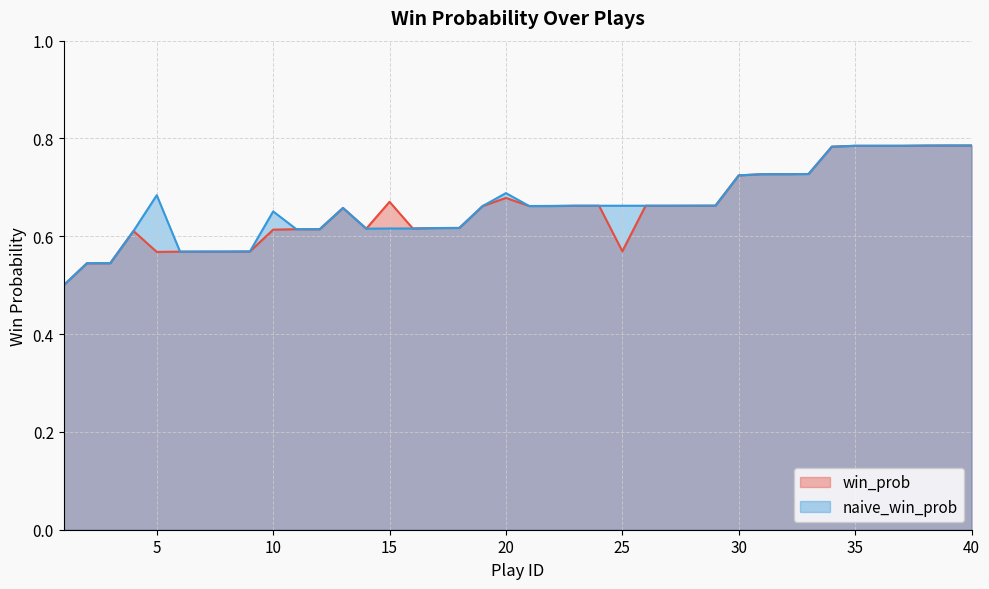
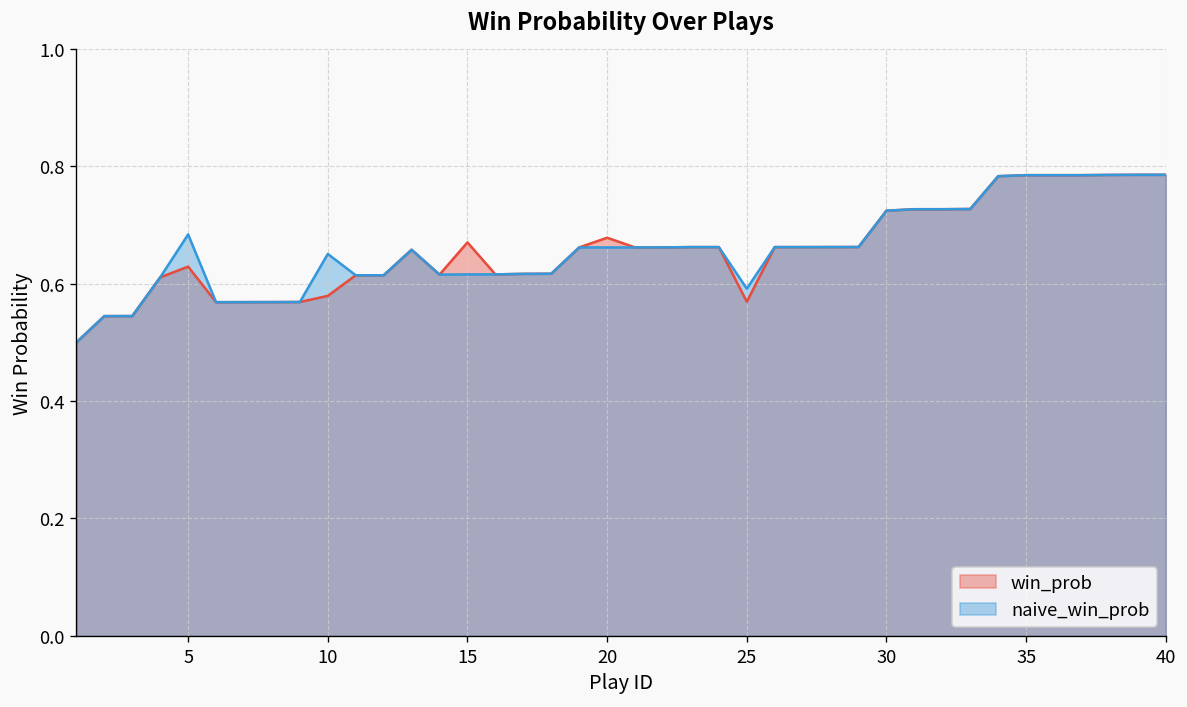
win_prob, 5: 0.57 -> 0.63
win_prob, 10: 0.61 -> 0.58
naive_win_prob, 20: 0.69 -> 0.66
naive_win_prob, 25: 0.66 -> 0.59
